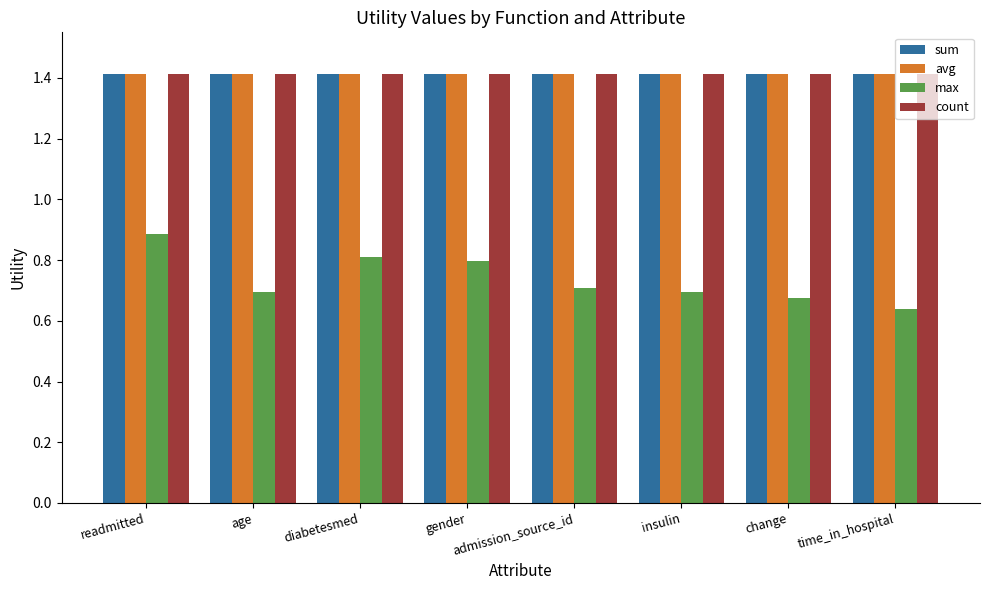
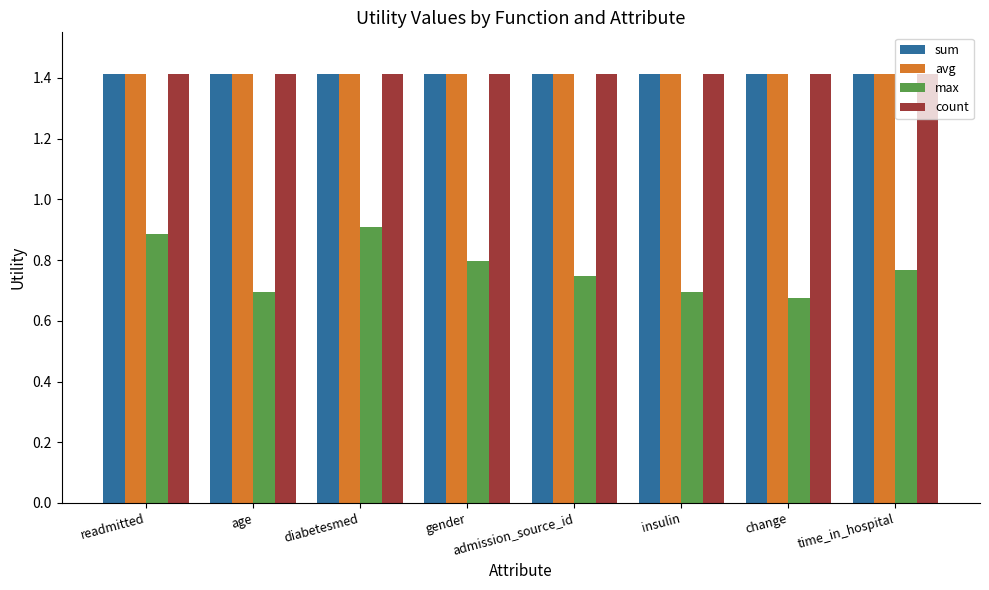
max, diabetesmed: 0.81 -> 0.91
max, admission_source_id: 0.71 -> 0.75
max, time_in_hospital: 0.64 -> 0.77
